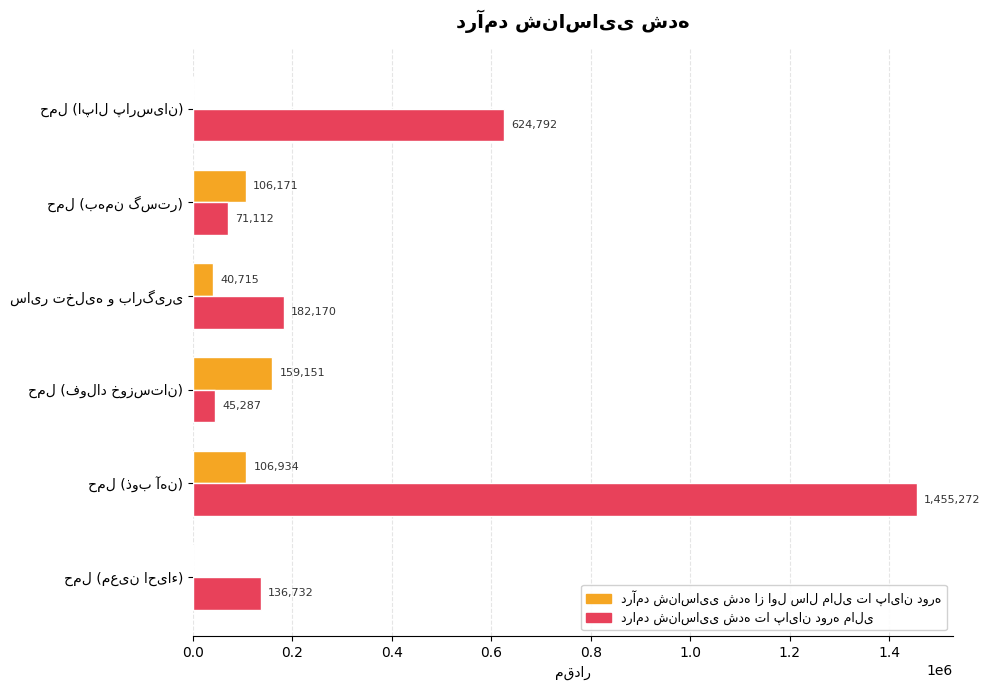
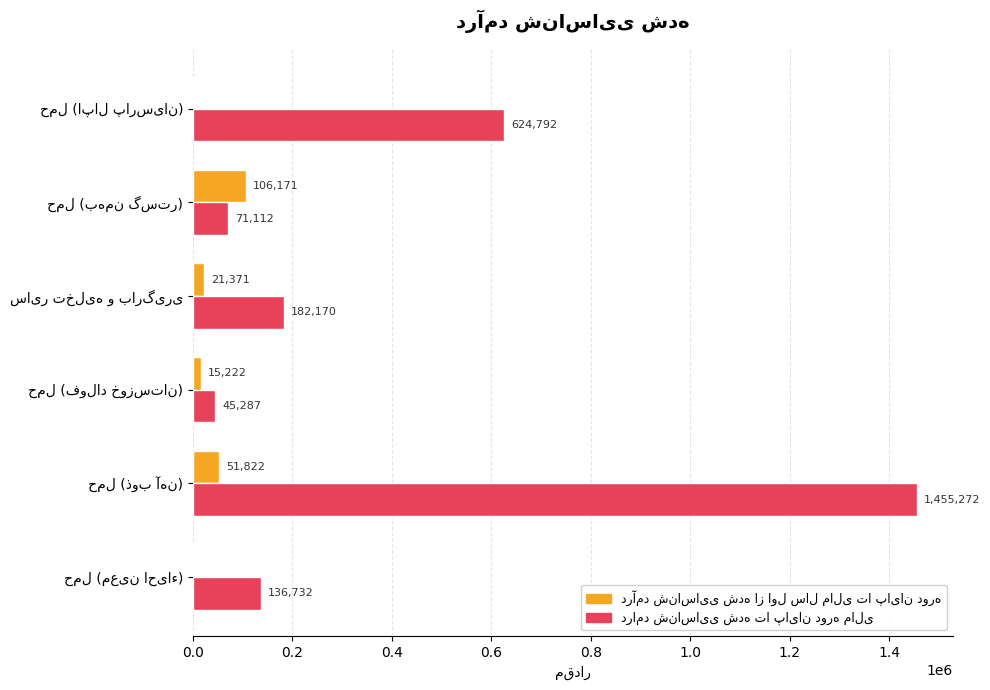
درآمد شناسایی شده از اول سال مالی تا پایان دوره, سایر تخلیه و بارگیری: 40,715 -> 21,371
درآمد شناسایی شده از اول سال مالی تا پایان دوره, حمل (فولاد خوزستان): 159,151 -> 15,222
درآمد شناسایی شده از اول سال مالی تا پایان دوره, حمل (ذوب آهن): 106,934 -> 51,822
